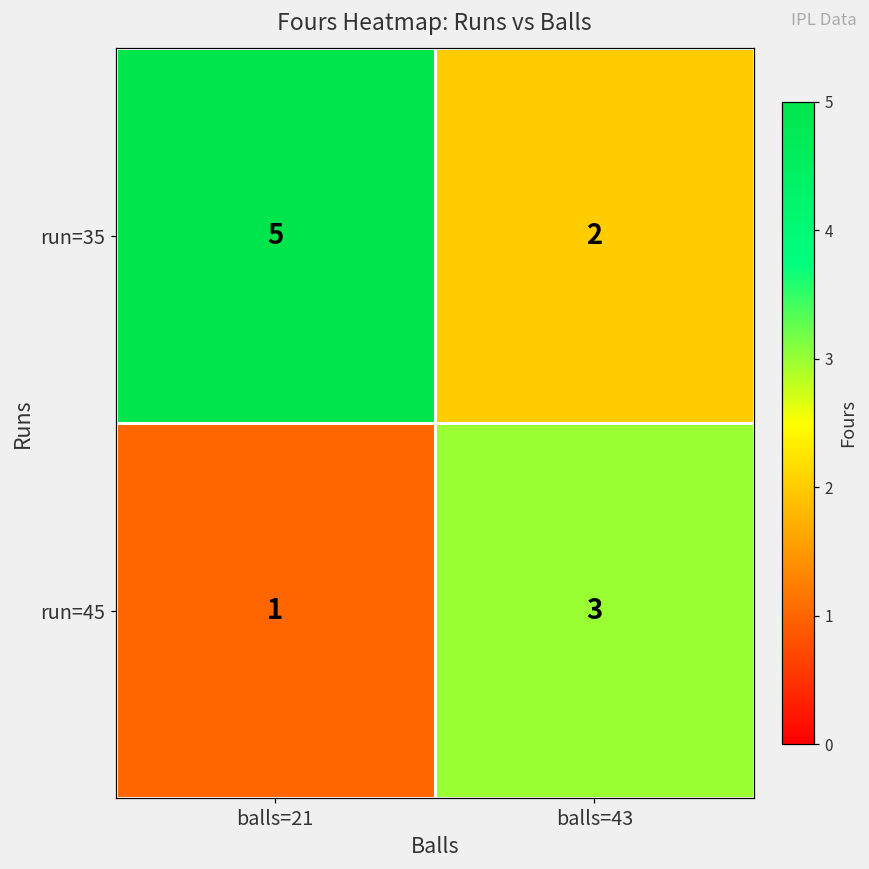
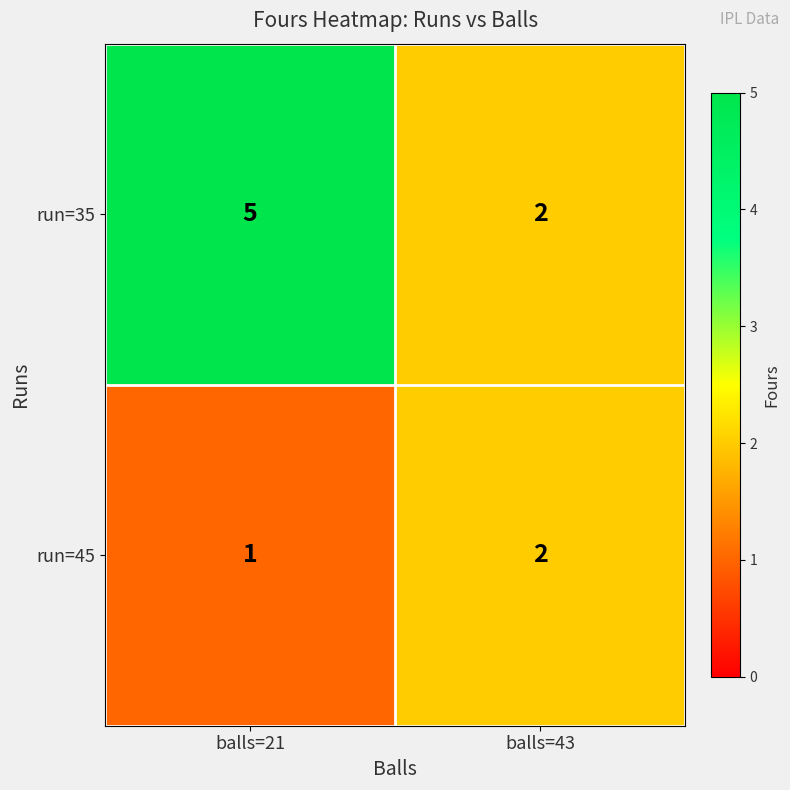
run=45, balls=43: 3 -> 2
